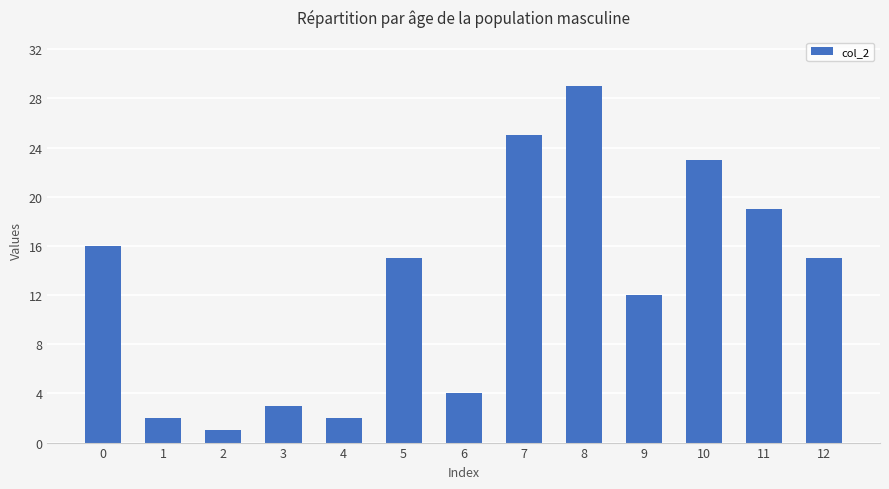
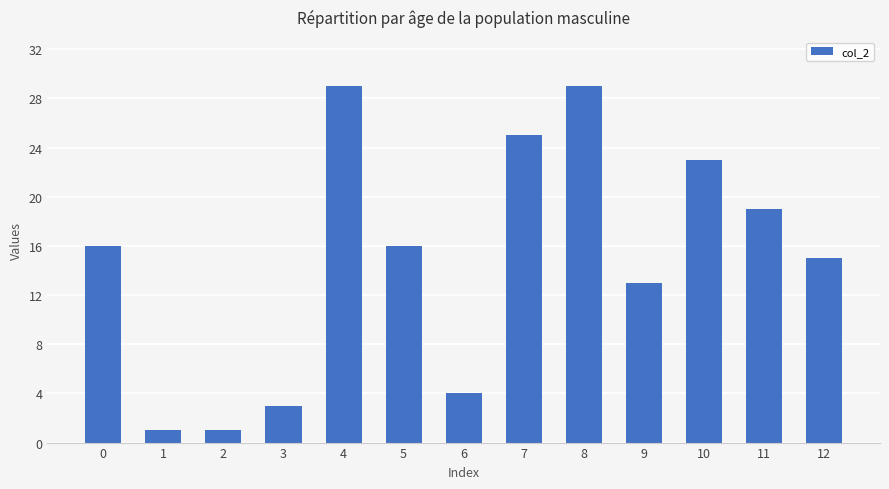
1: 2 -> 1
4: 2 -> 29
5: 15 -> 16
9: 12 -> 13
